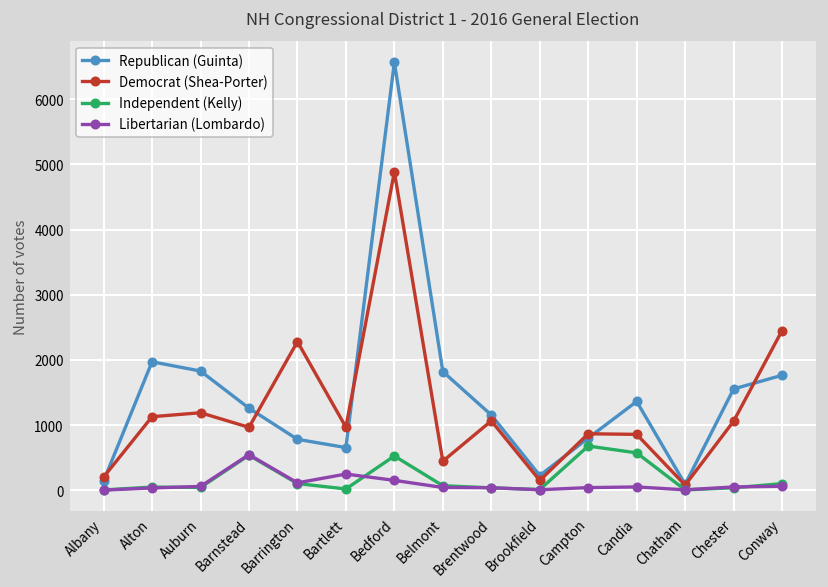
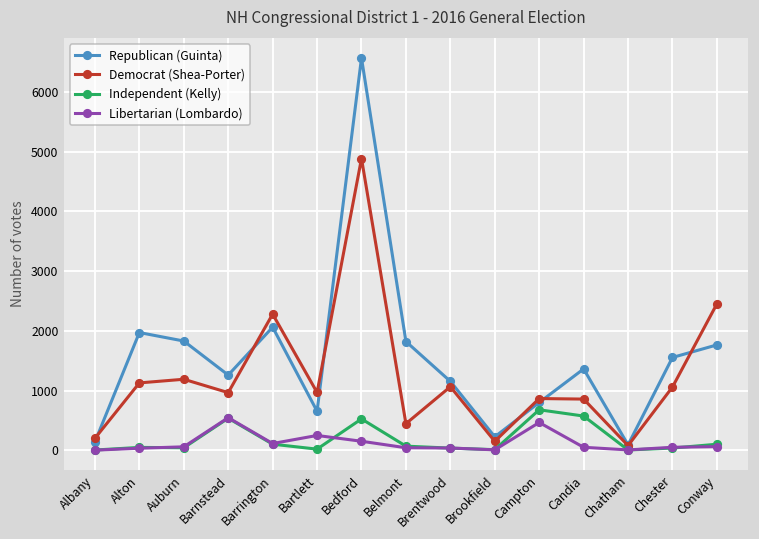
Republican (Guinta), Barrington: 800 -> 2100
Libertarian (Lombardo), Campton: 0 -> 500
